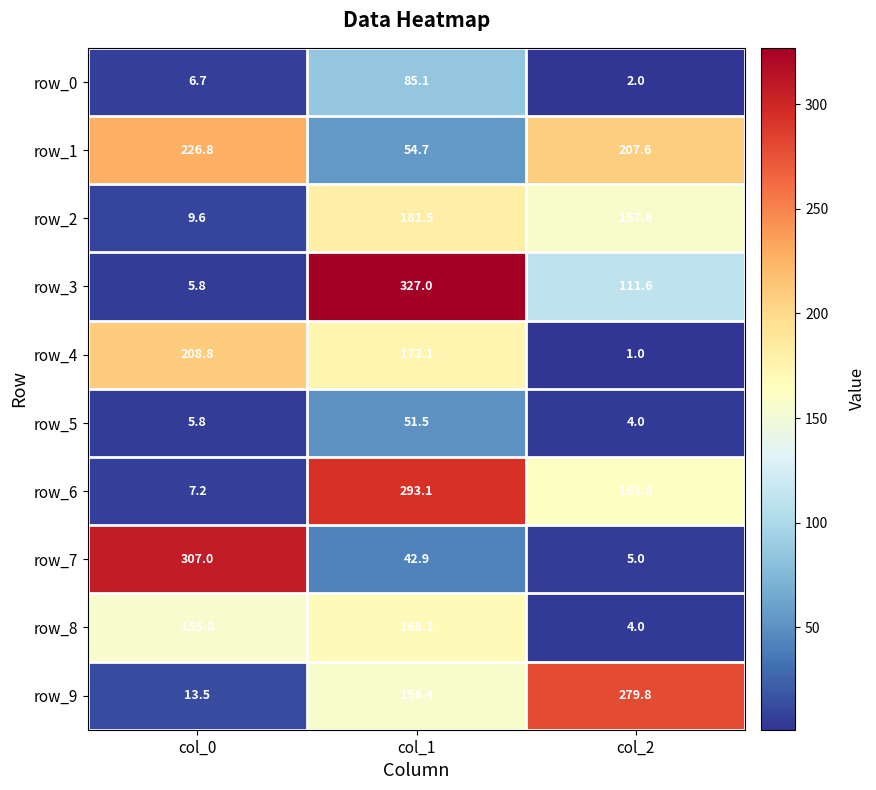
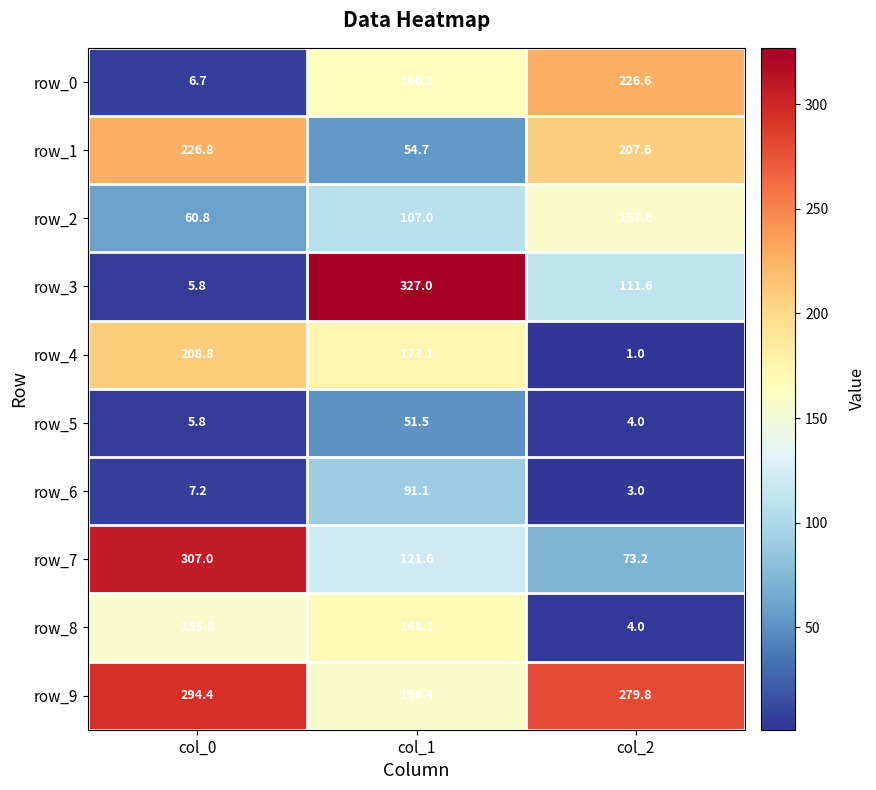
row_0, col_1: 85.1 -> 166.3
row_0, col_2: 2.0 -> 226.6
row_2, col_0: 9.6 -> 60.8
row_2, col_1: 181.5 -> 107.0
row_6, col_1: 293.1 -> 91.1
row_6, col_2: 161.8 -> 3.0
row_7, col_1: 42.9 -> 121.6
row_7, col_2: 5.0 -> 73.2
row_9, col_0: 13.5 -> 294.4
